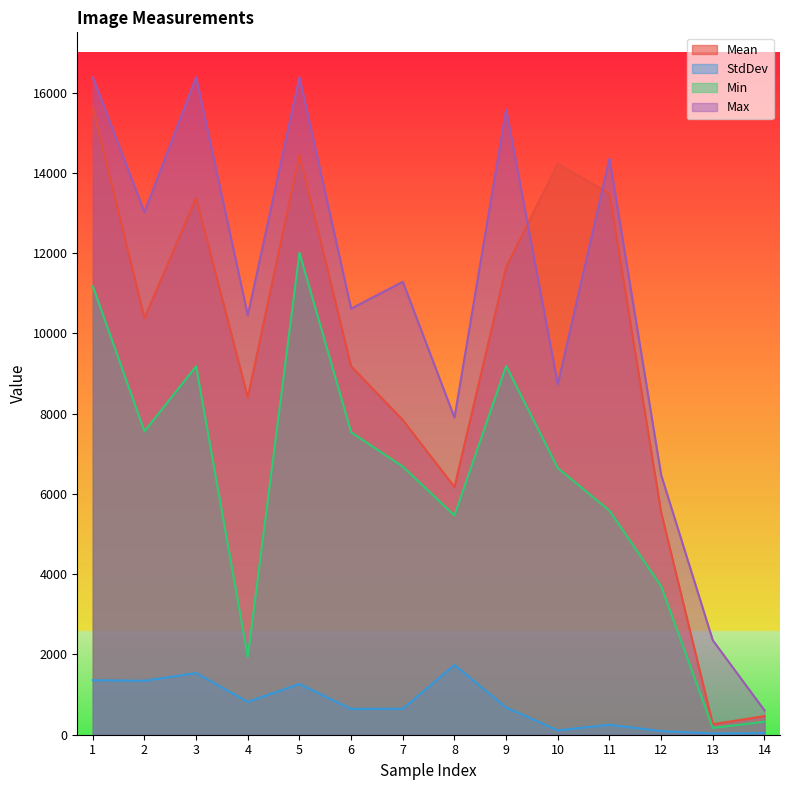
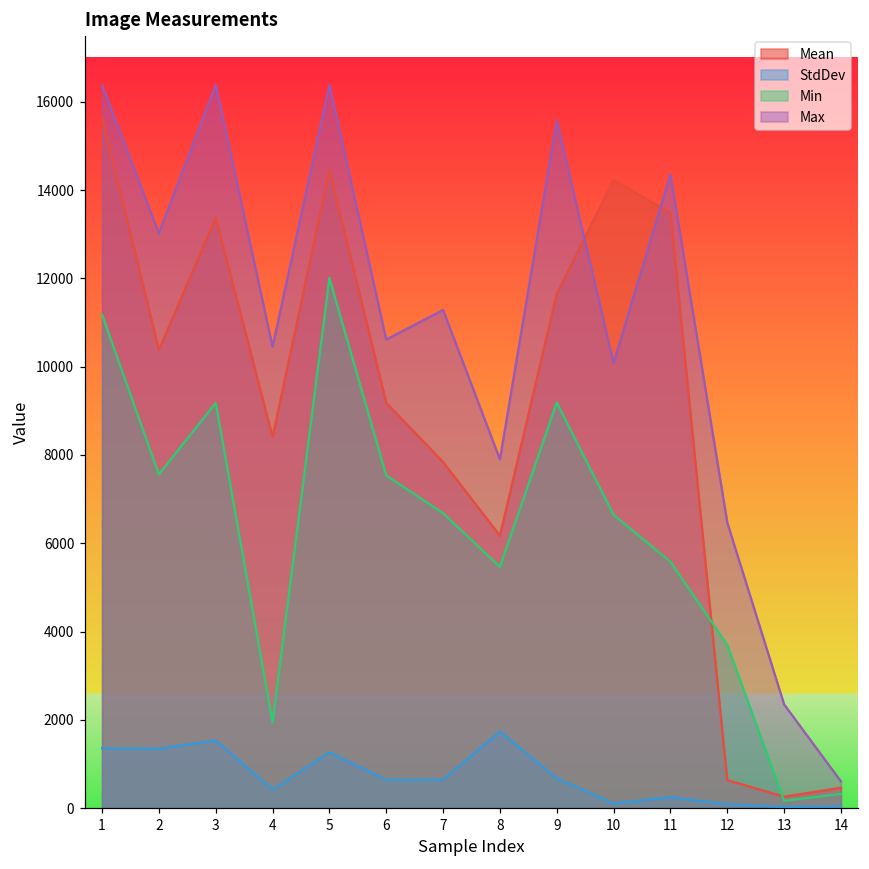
StdDev, 4: 800 -> 400
Max, 10: 8700 -> 10100
Mean, 12: 5500 -> 600
